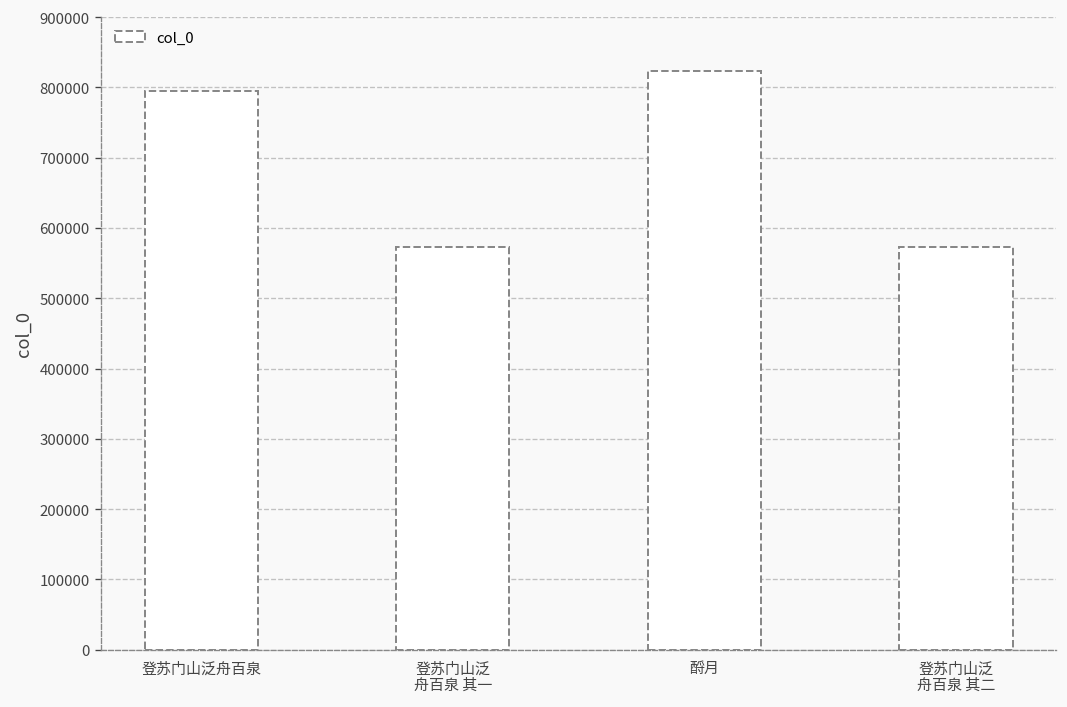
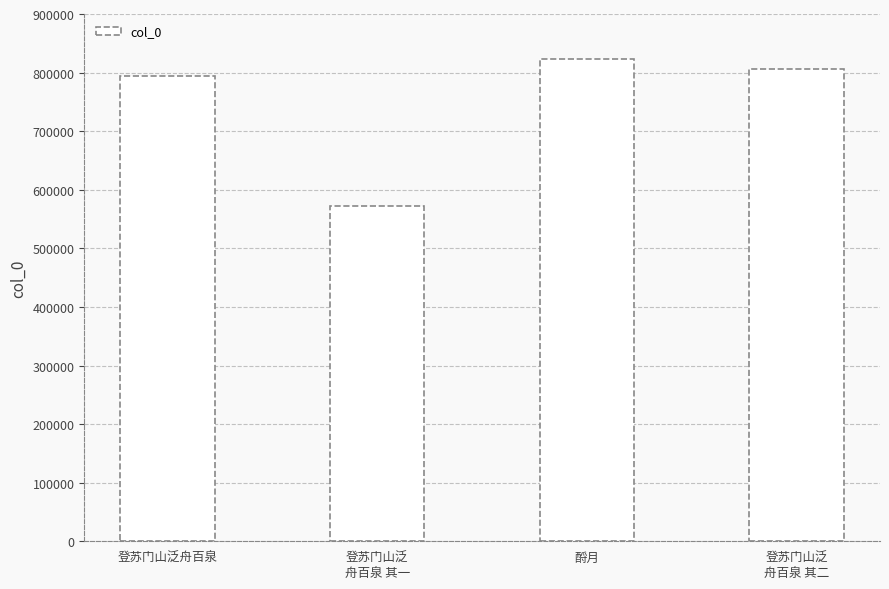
登苏门山泛 舟百泉 其二: 570000 -> 810000
